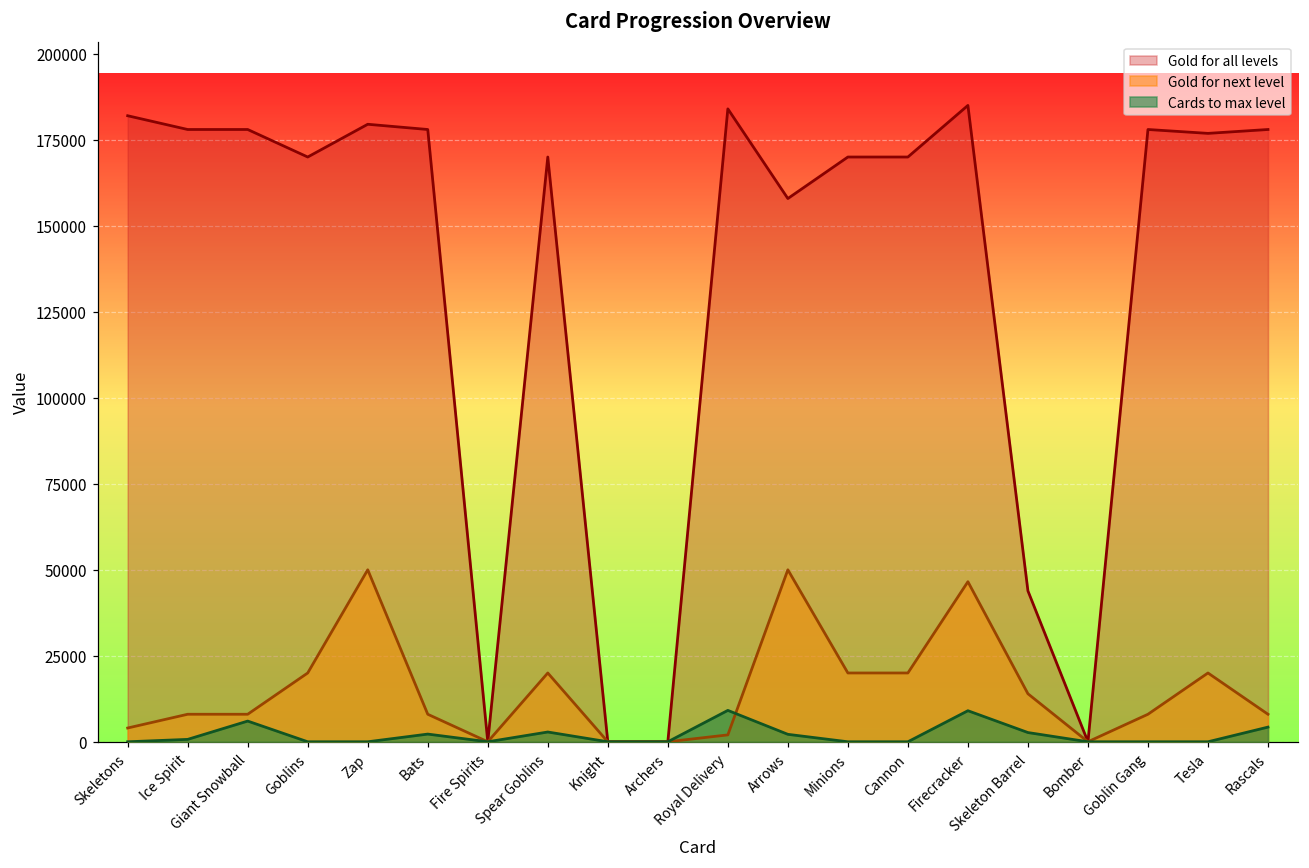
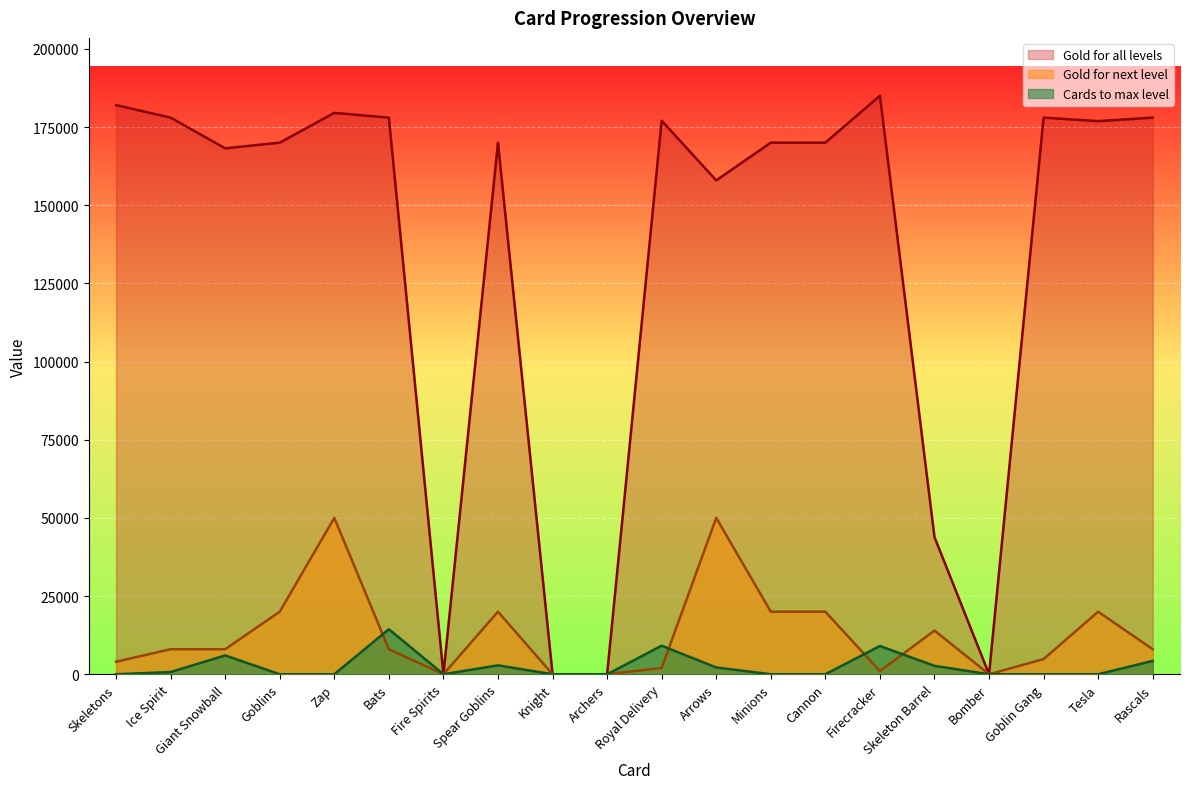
Gold for all levels, Giant Snowball: 178000 -> 168000
Cards to max level, Bats: 2000 -> 14000
Gold for all levels, Royal Delivery: 184000 -> 177000
Gold for next level, Firecracker: 47000 -> 1000
Gold for next level, Goblin Gang: 8000 -> 5000
